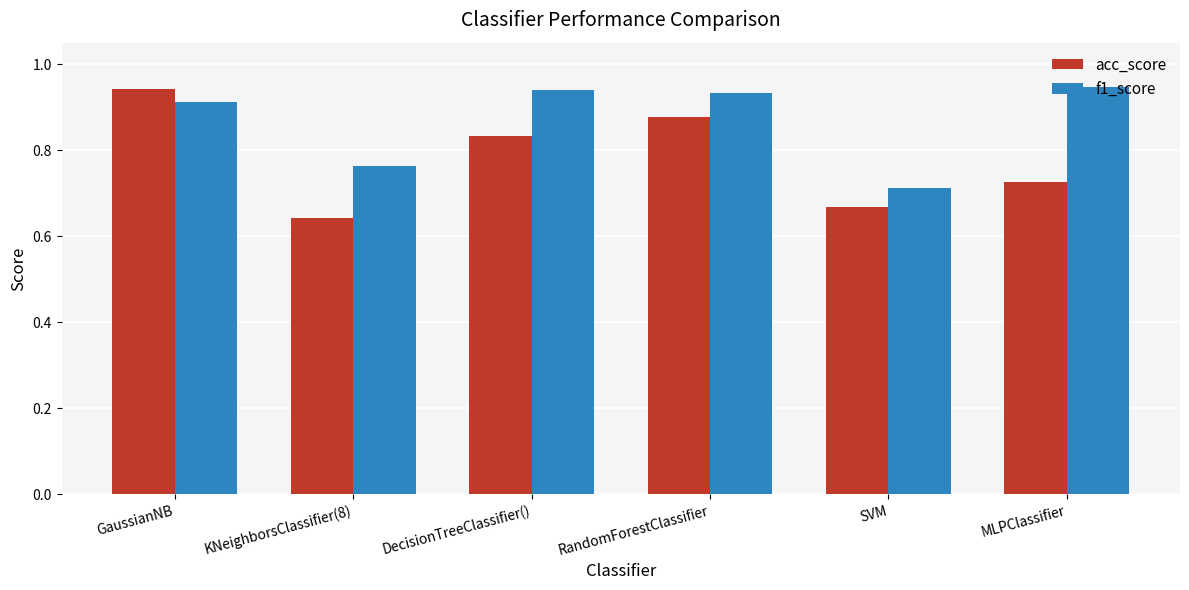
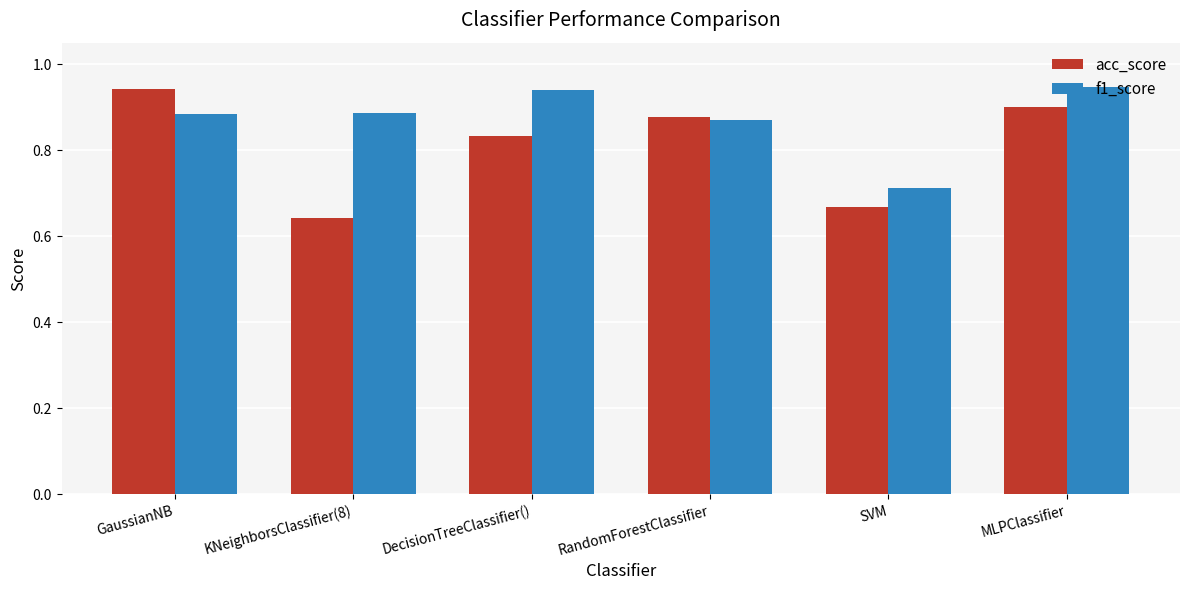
f1_score, GaussianNB: 0.91 -> 0.88
f1_score, KNeighborsClassifier(8): 0.76 -> 0.89
f1_score, RandomForestClassifier: 0.93 -> 0.87
acc_score, MLPClassifier: 0.73 -> 0.90
